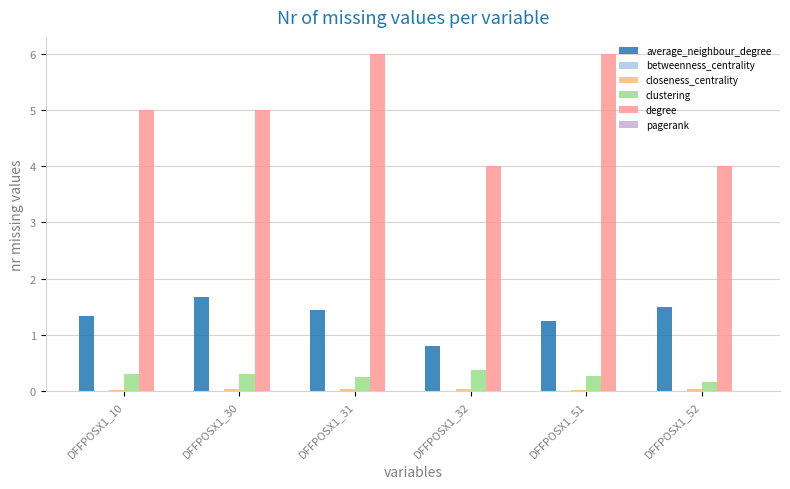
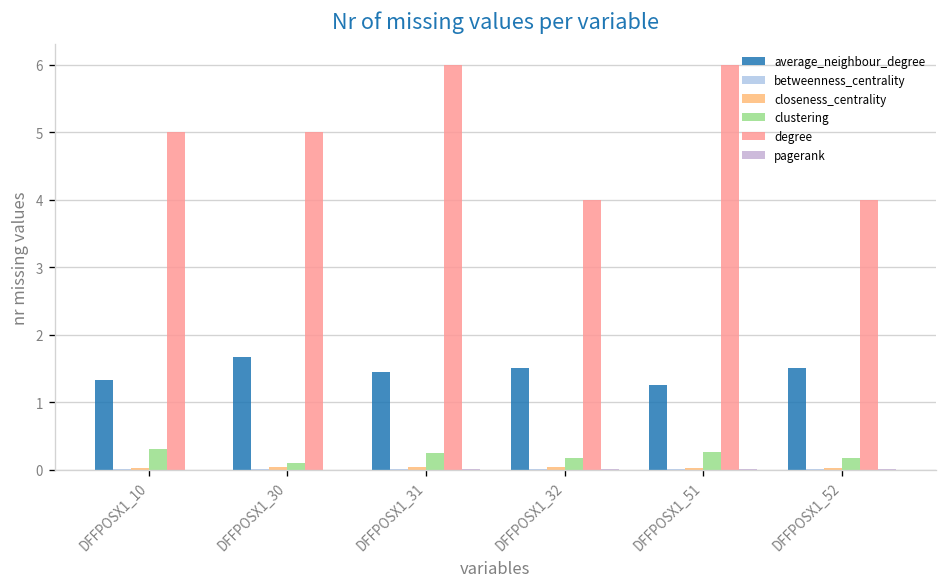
clustering, DFFPOSX1_30: 0.3 -> 0.1
average_neighbour_degree, DFFPOSX1_32: 0.8 -> 1.5
clustering, DFFPOSX1_32: 0.4 -> 0.2
